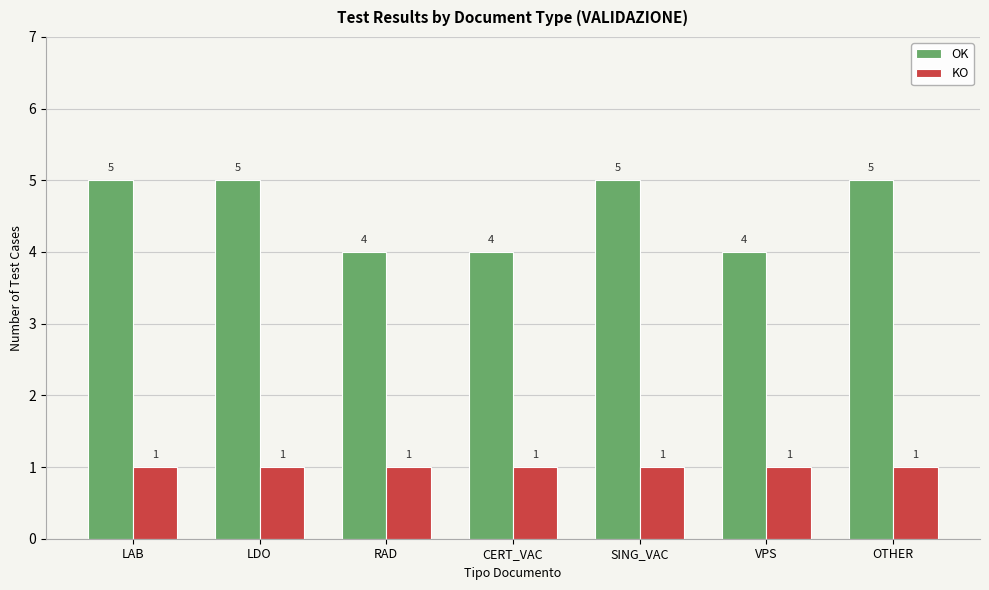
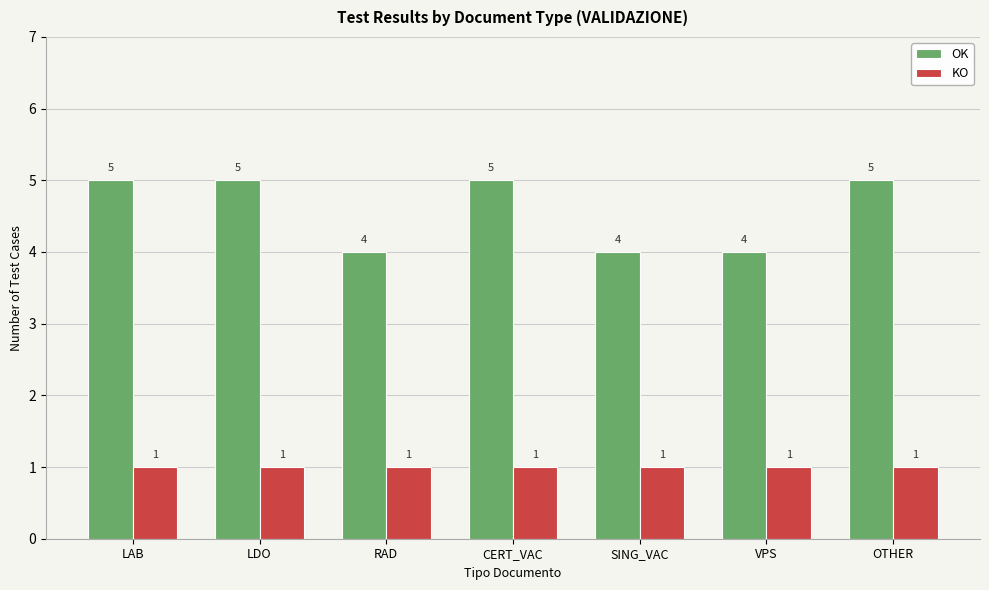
OK, CERT_VAC: 4 -> 5
OK, SING_VAC: 5 -> 4
